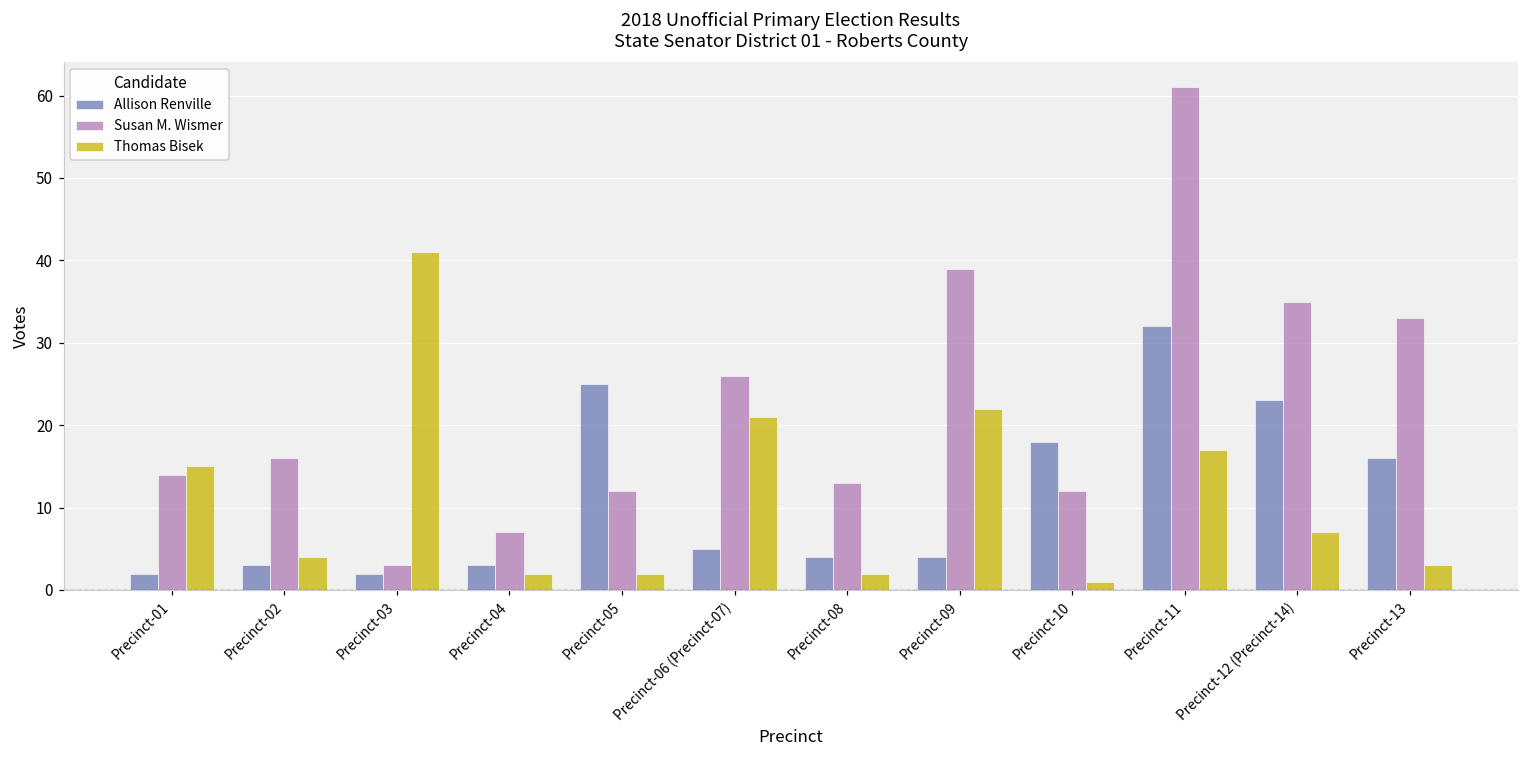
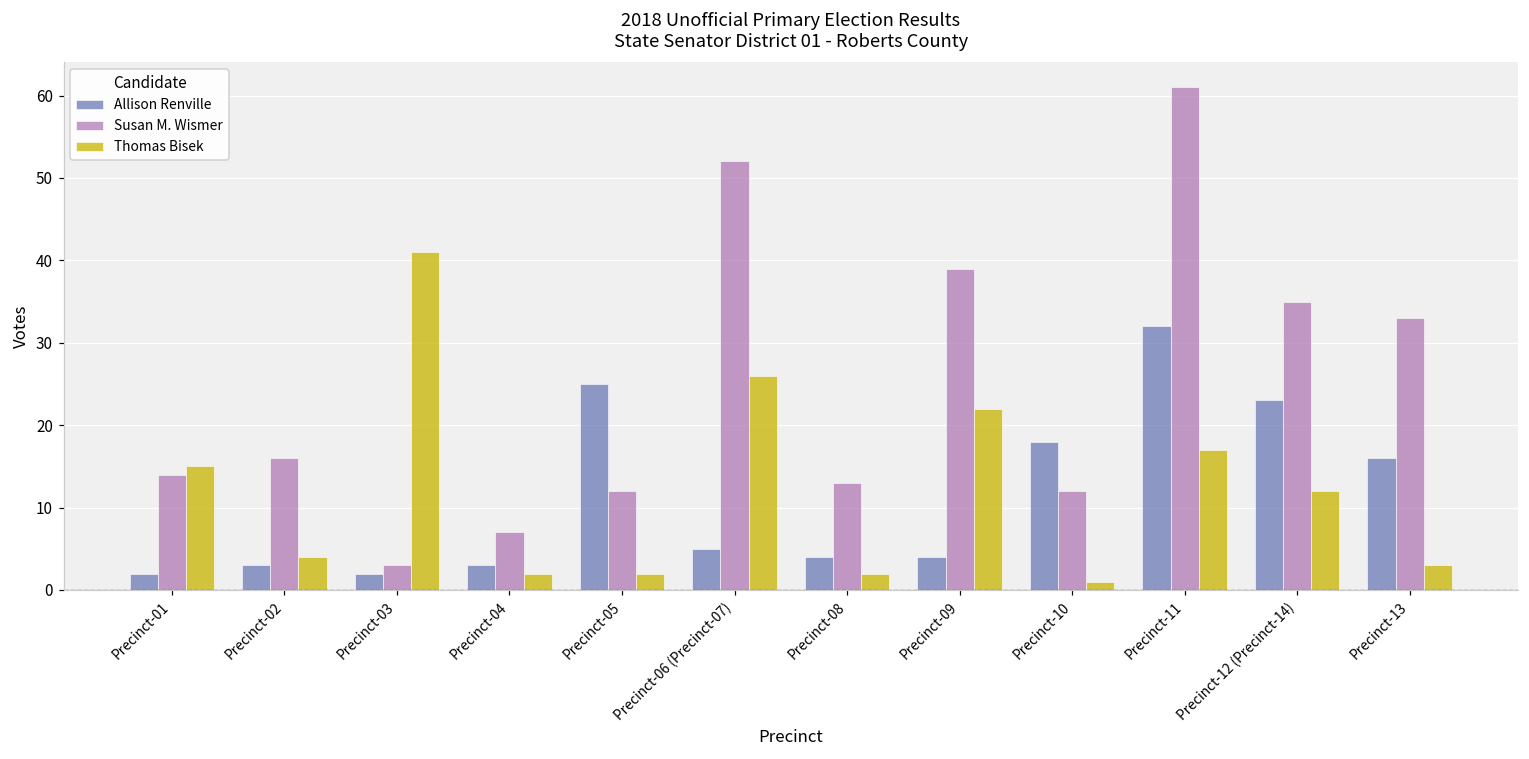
Susan M. Wismer, Precinct-06 (Precinct-07): 26 -> 52
Thomas Bisek, Precinct-06 (Precinct-07): 21 -> 26
Thomas Bisek, Precinct-12 (Precinct-14): 7 -> 12
